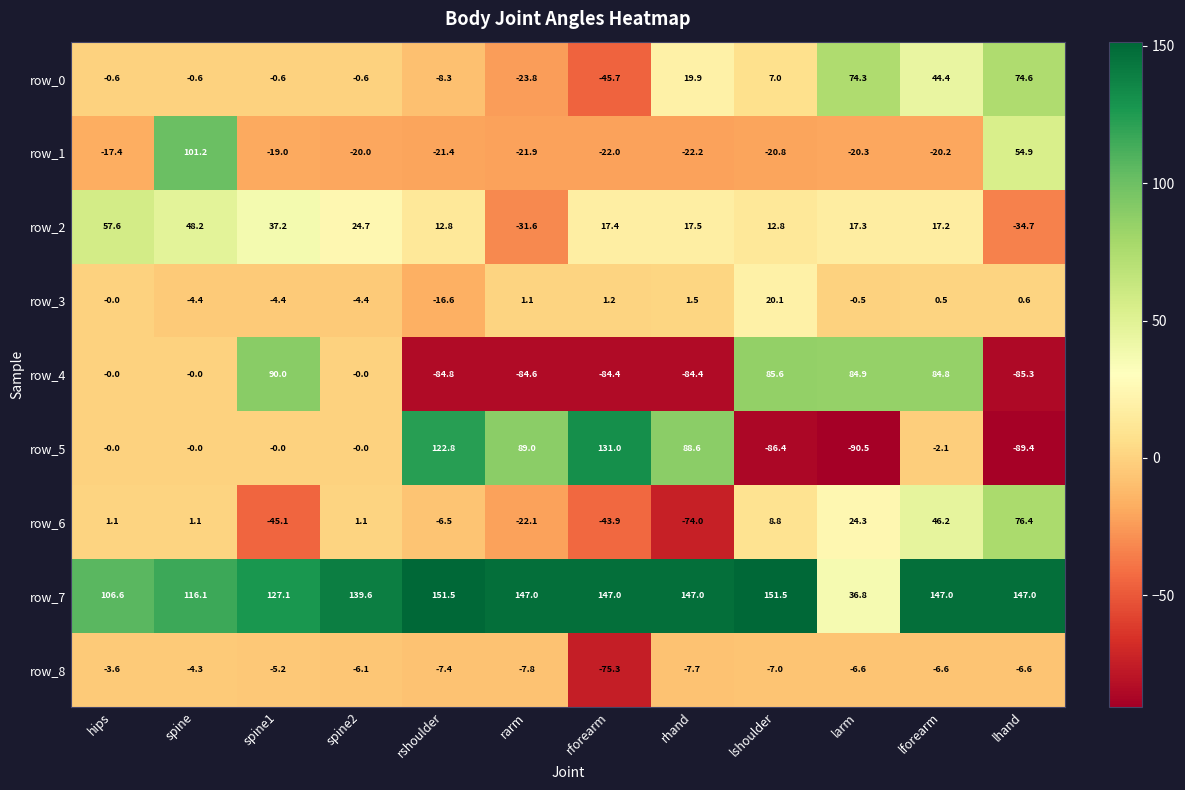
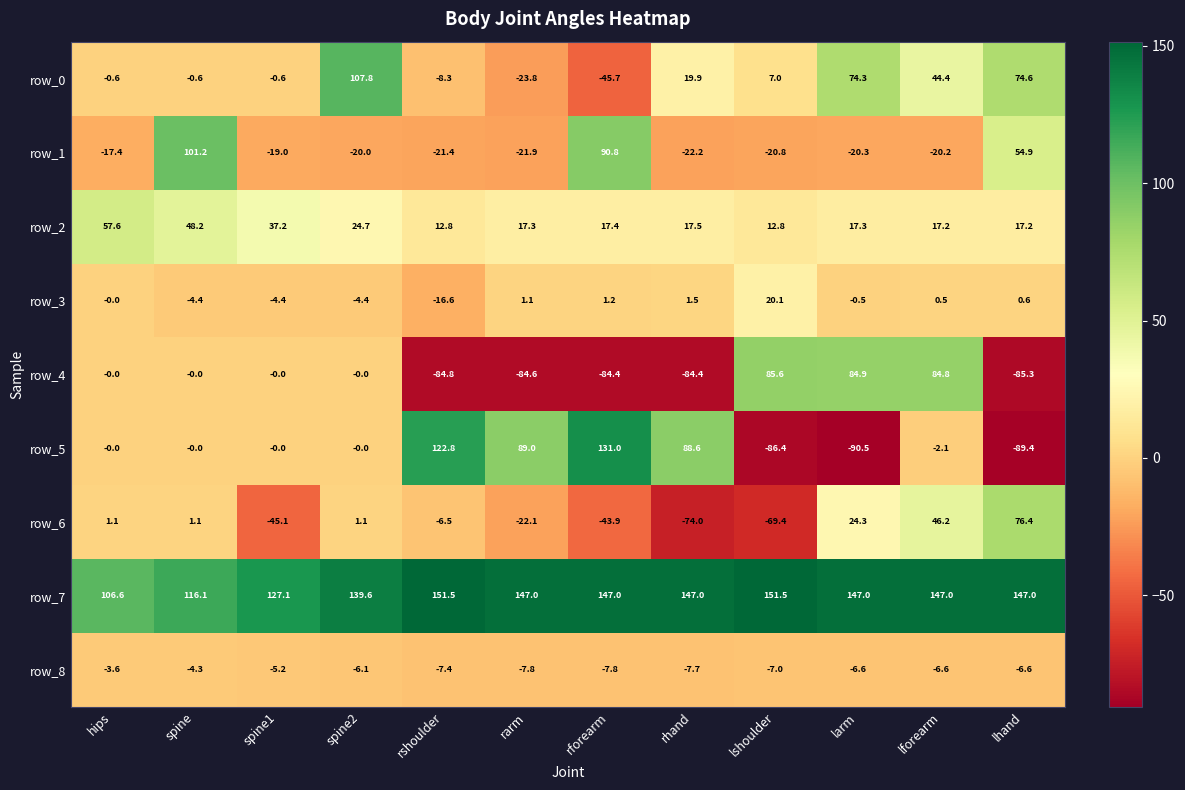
row_0, spine2: -0.6 -> 107.8
row_1, rforearm: -22.0 -> 90.8
row_2, rarm: -31.6 -> 17.3
row_2, lhand: -34.7 -> 17.2
row_4, spine1: 90.0 -> -0.0
row_6, lshoulder: 8.8 -> -69.4
row_7, larm: 36.8 -> 147.0
row_8, rforearm: -75.3 -> -7.8
